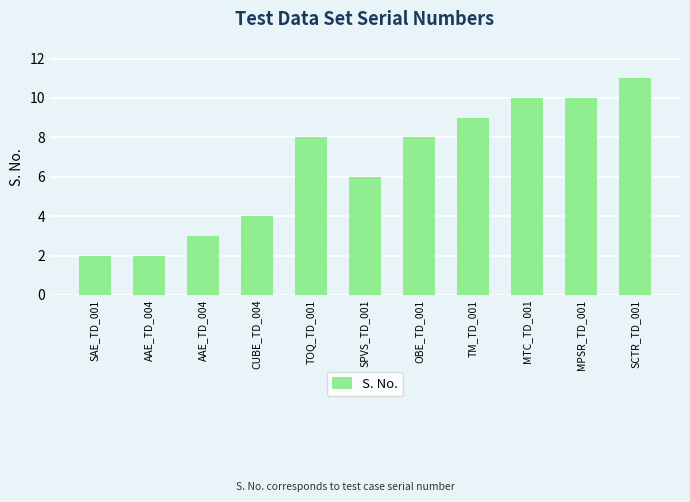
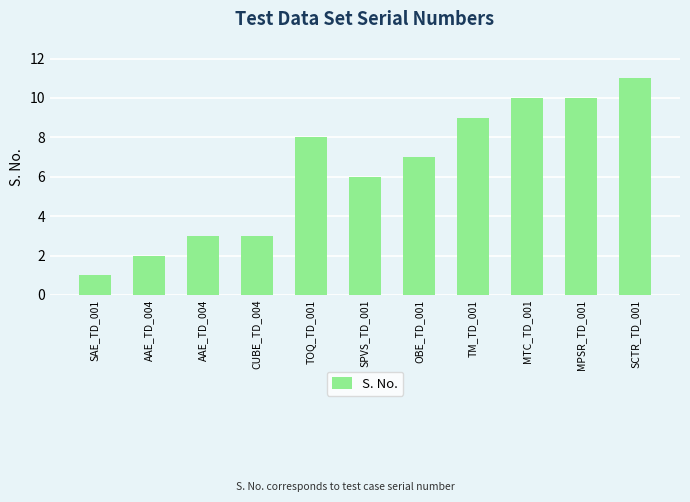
SAE_TD_001: 2 -> 1
CUBE_TD_004: 4 -> 3
OBE_TD_001: 8 -> 7
